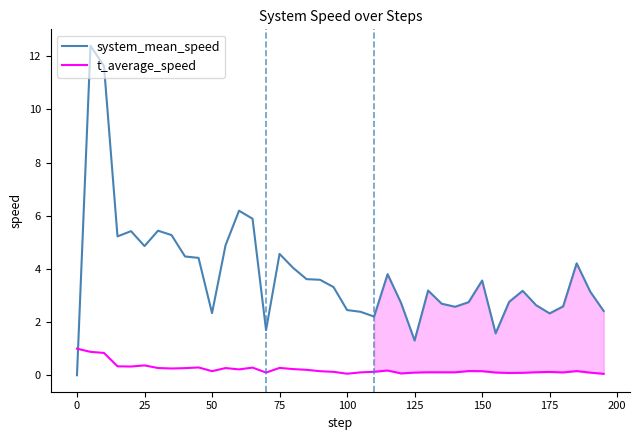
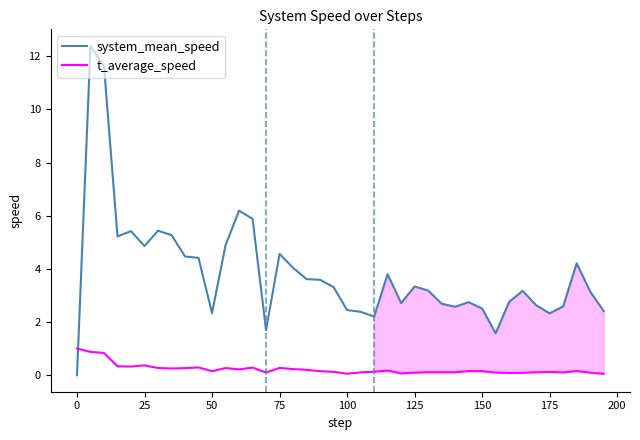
system_mean_speed, 125: 1.3 -> 3.3
system_mean_speed, 150: 3.6 -> 2.5
